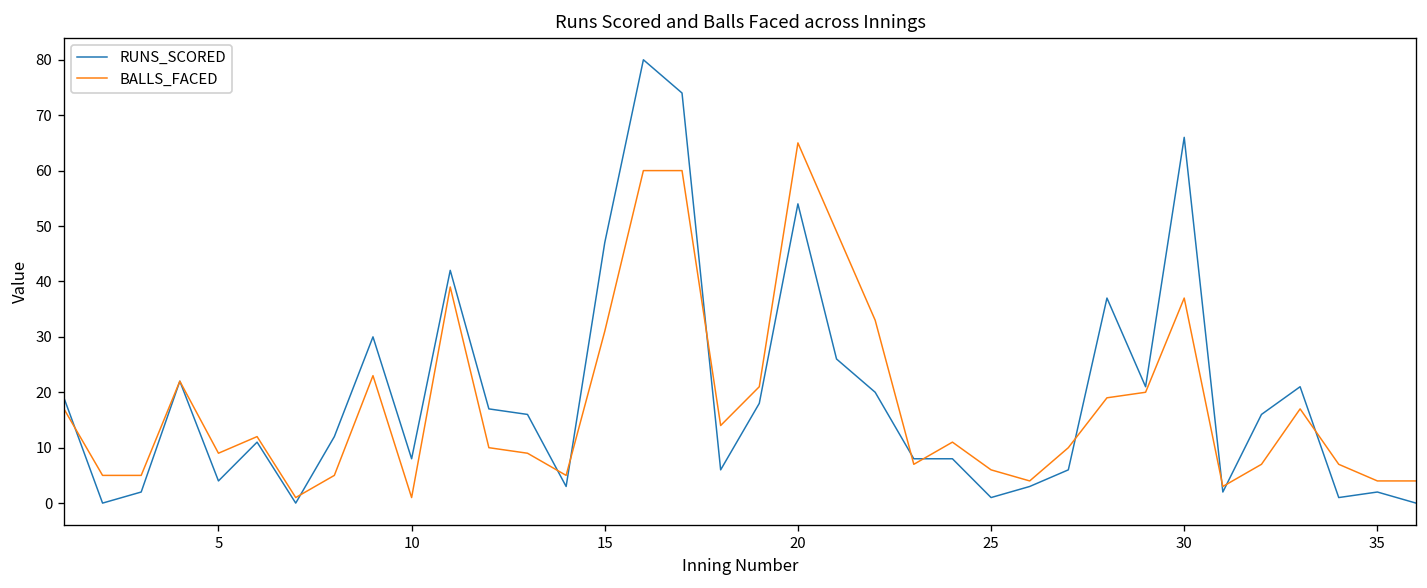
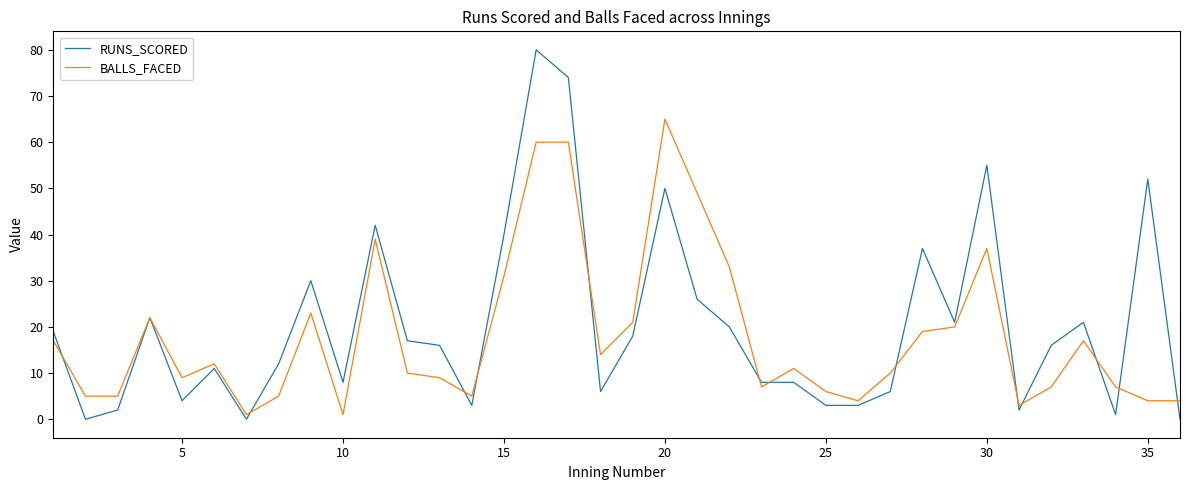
RUNS_SCORED, 15: 47 -> 40
RUNS_SCORED, 20: 54 -> 50
RUNS_SCORED, 25: 1 -> 3
RUNS_SCORED, 30: 66 -> 55
RUNS_SCORED, 35: 2 -> 52
